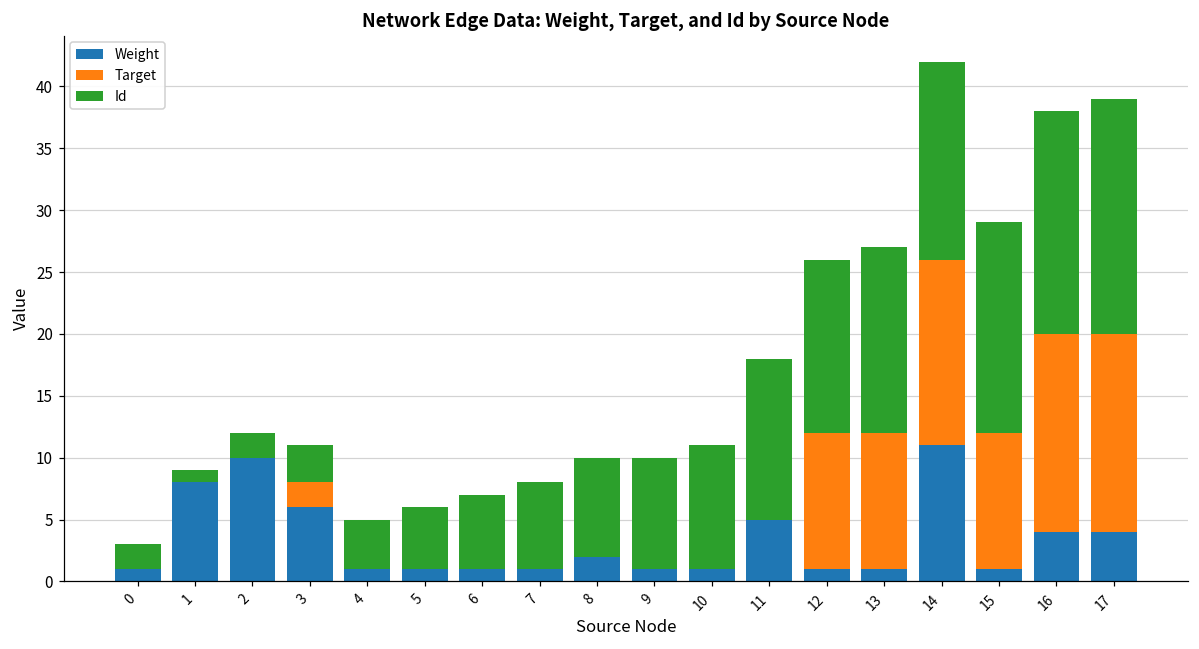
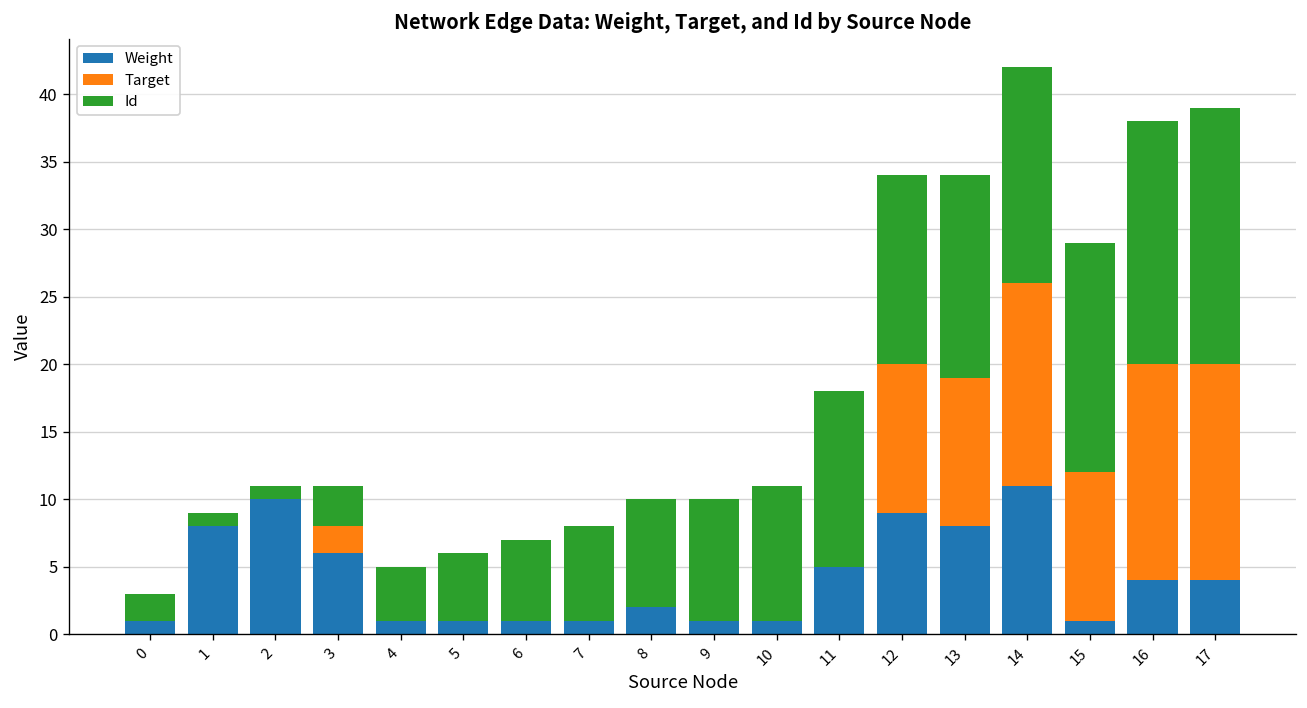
Id, 2: 2 -> 1
Weight, 12: 1 -> 9
Weight, 13: 1 -> 8
